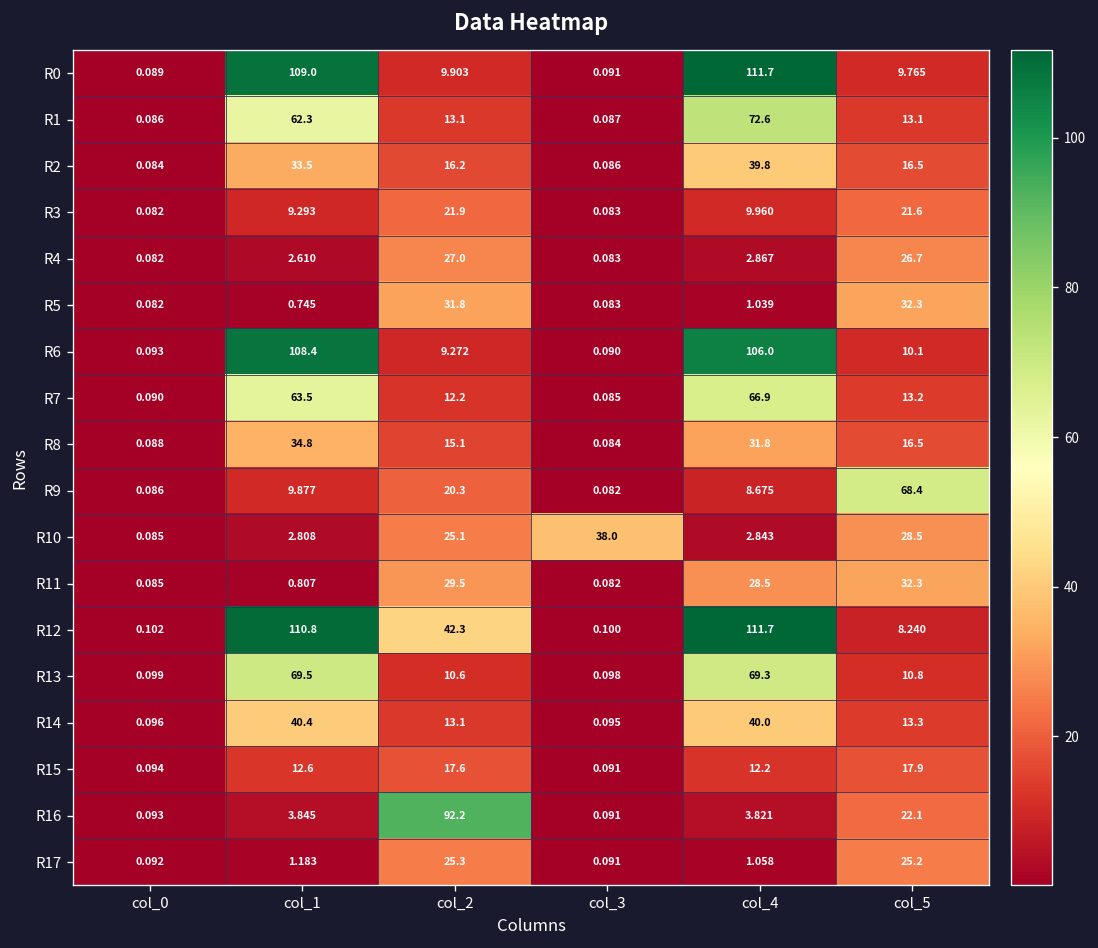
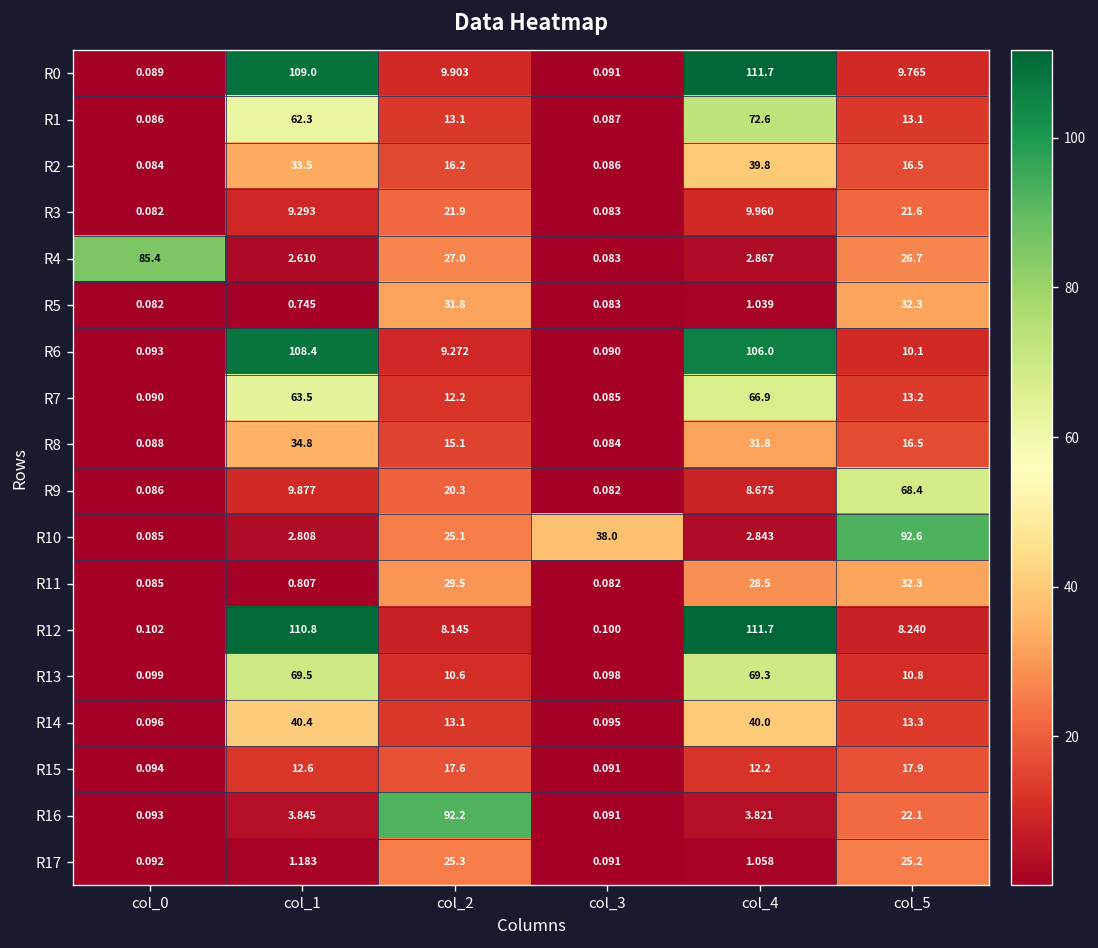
R4, col_0: 0.082 -> 85.4
R10, col_5: 28.5 -> 92.6
R12, col_2: 42.3 -> 8.145
